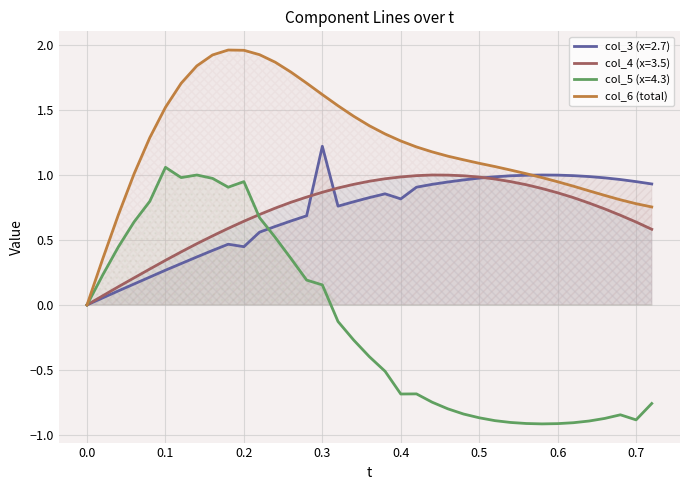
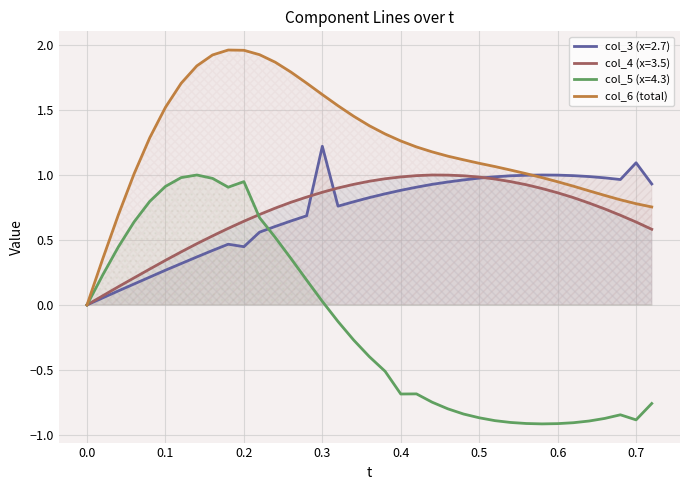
col_5 (x=4.3), 0.1: 1.06 -> 0.91
col_5 (x=4.3), 0.3: 0.15 -> 0.03
col_3 (x=2.7), 0.4: 0.82 -> 0.88
col_3 (x=2.7), 0.7: 0.95 -> 1.09
